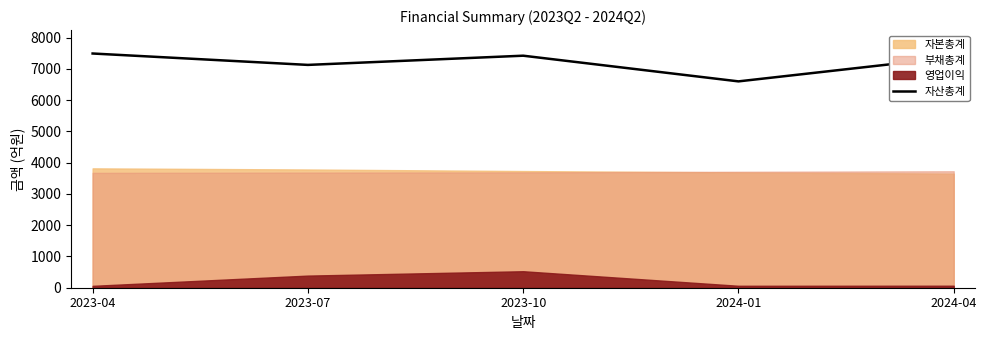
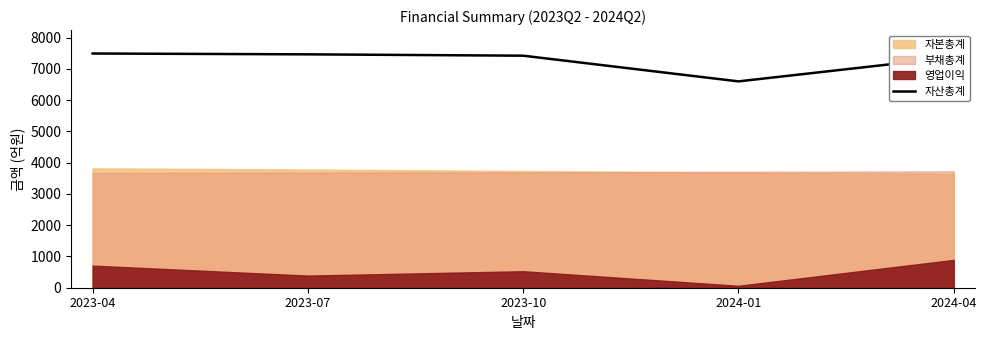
영업이익, 2023-04: 100 -> 700
자산총계, 2023-07: 7100 -> 7500
영업이익, 2024-04: 100 -> 900
